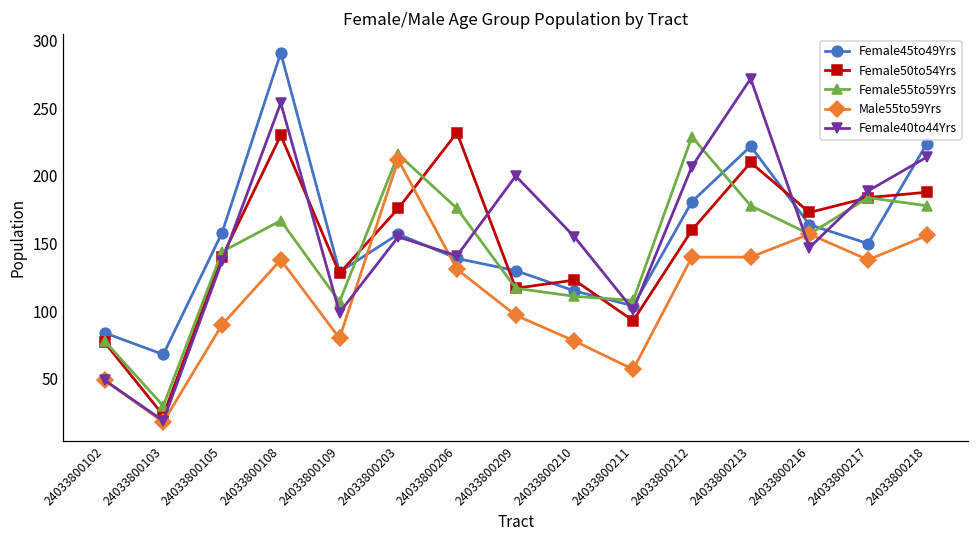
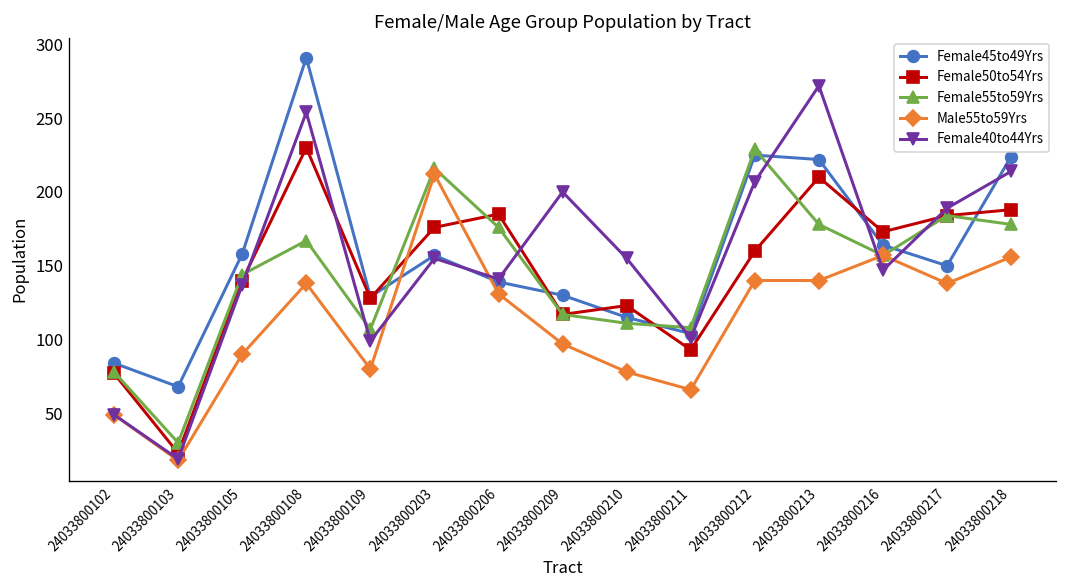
Female50to54Yrs, 24033800206: 232 -> 185
Male55to59Yrs, 24033800211: 57 -> 66
Female45to49Yrs, 24033800212: 181 -> 225
